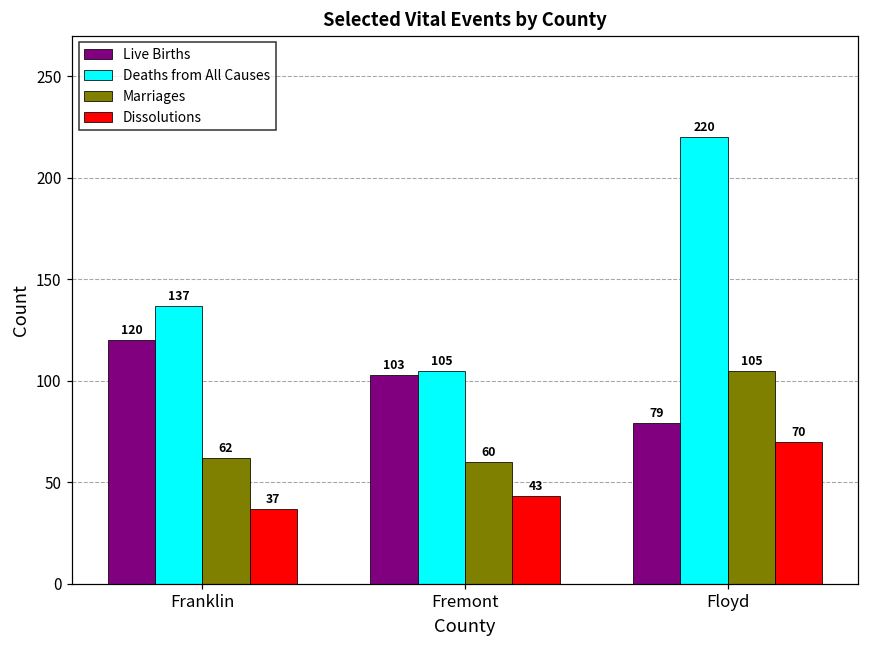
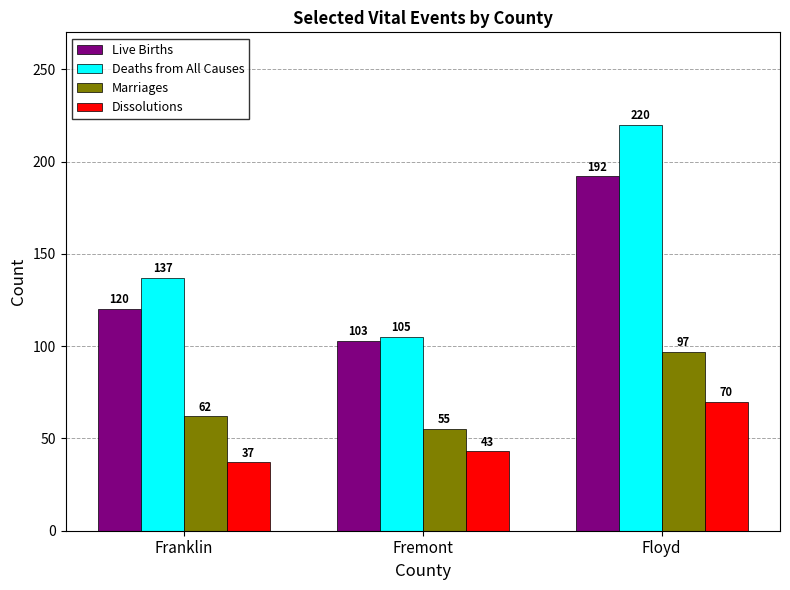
Marriages, Fremont: 60 -> 55
Live Births, Floyd: 79 -> 192
Marriages, Floyd: 105 -> 97
